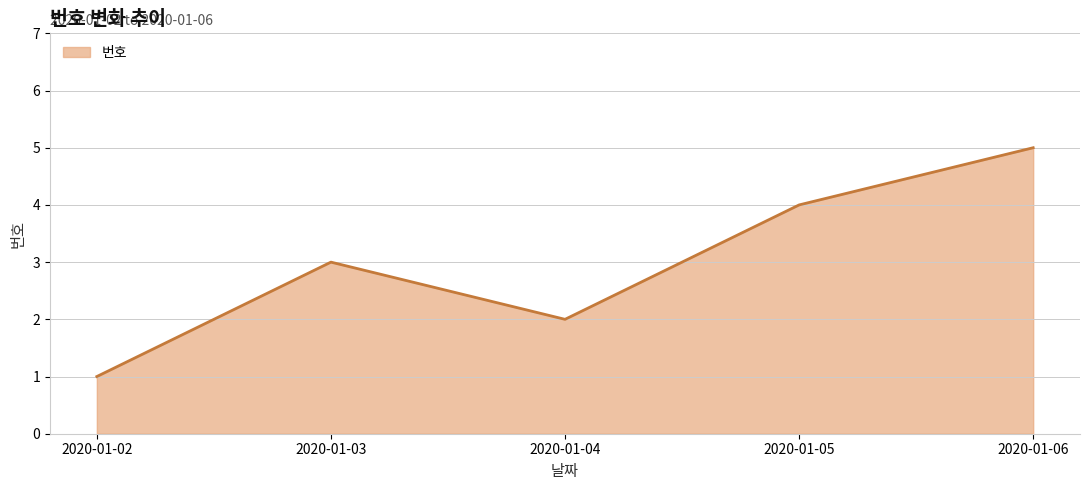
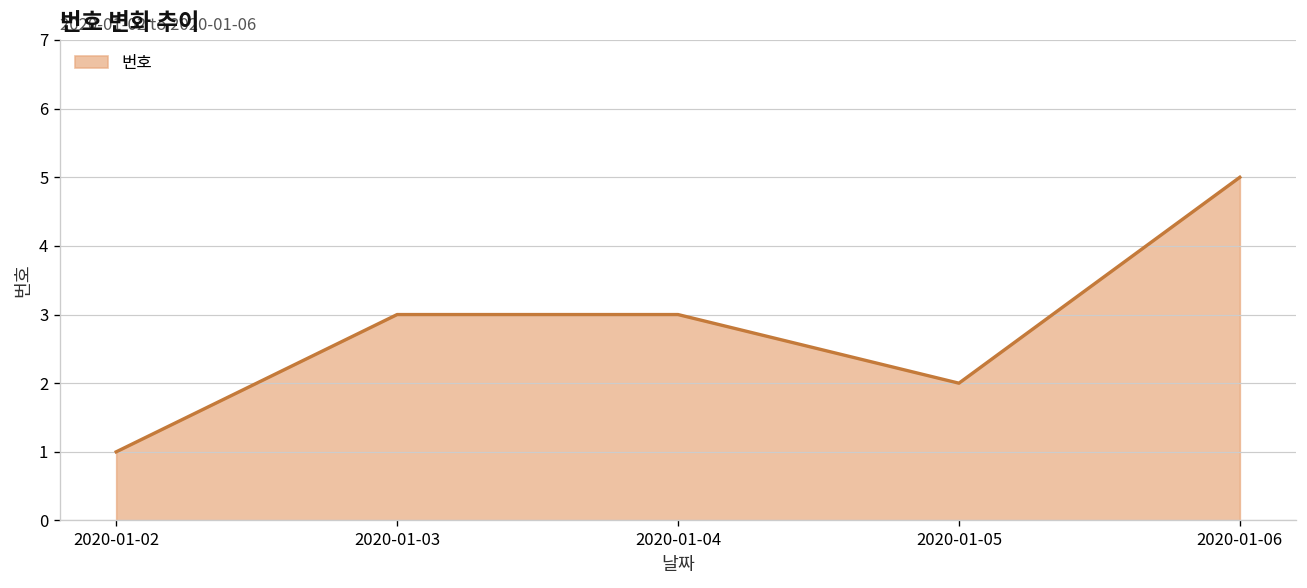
2020-01-04: 2 -> 3
2020-01-05: 4 -> 2
